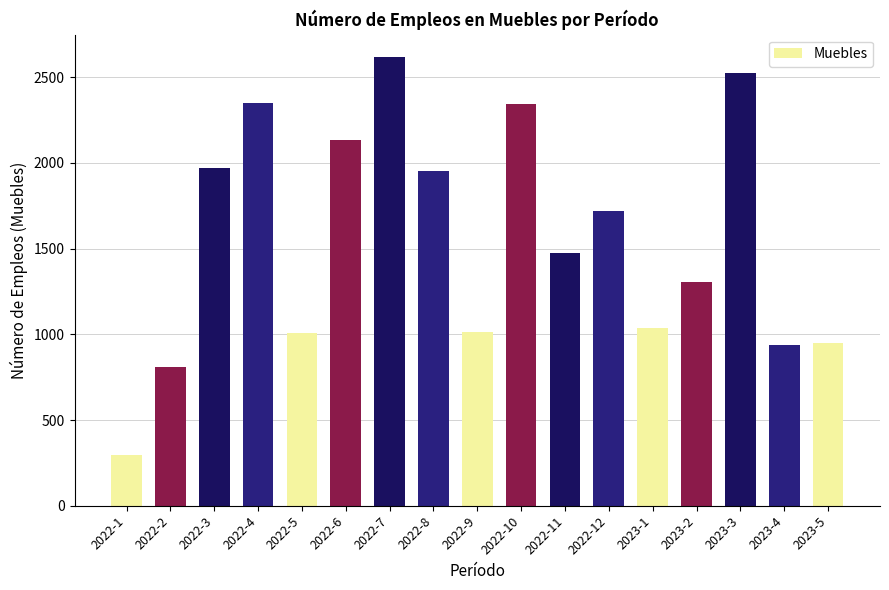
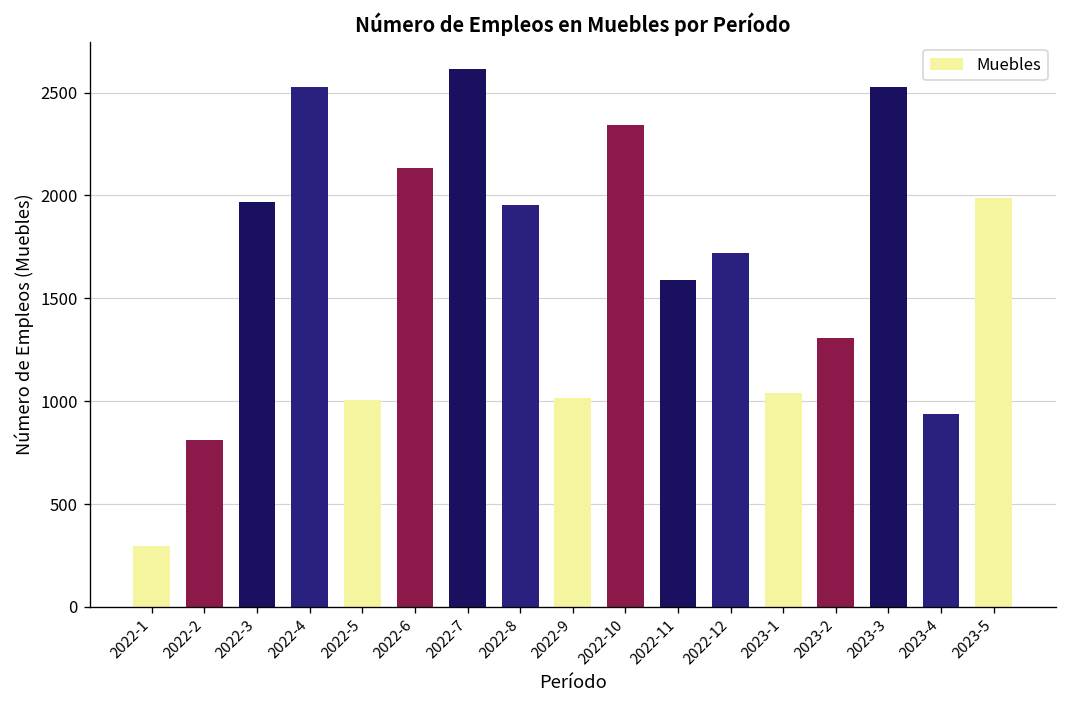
2022-4: 2350 -> 2530
2022-11: 1470 -> 1590
2023-5: 950 -> 1990
